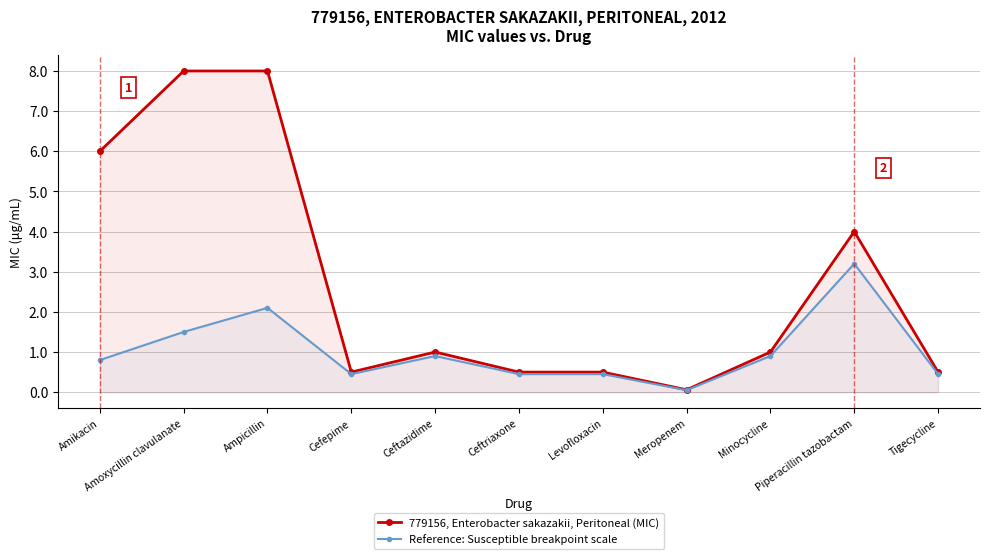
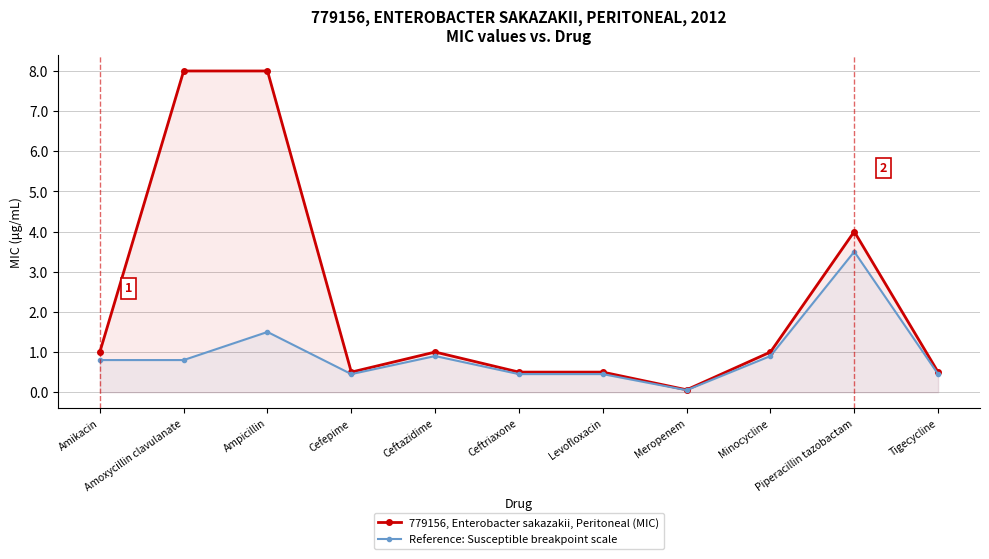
779156, Enterobacter sakazakii, Peritoneal (MIC), Amikacin: 6 -> 1
Reference: Susceptible breakpoint scale, Amoxycillin clavulanate: 1.5 -> 0.8
Reference: Susceptible breakpoint scale, Ampicillin: 2.1 -> 1.5
Reference: Susceptible breakpoint scale, Piperacillin tazobactam: 3.2 -> 3.5
